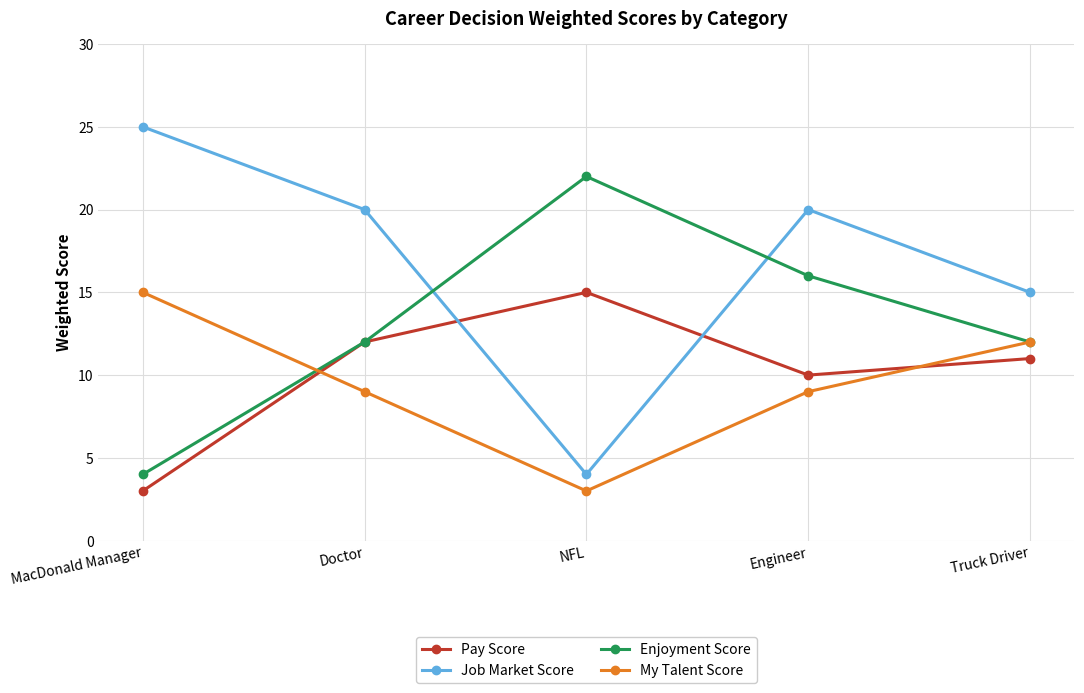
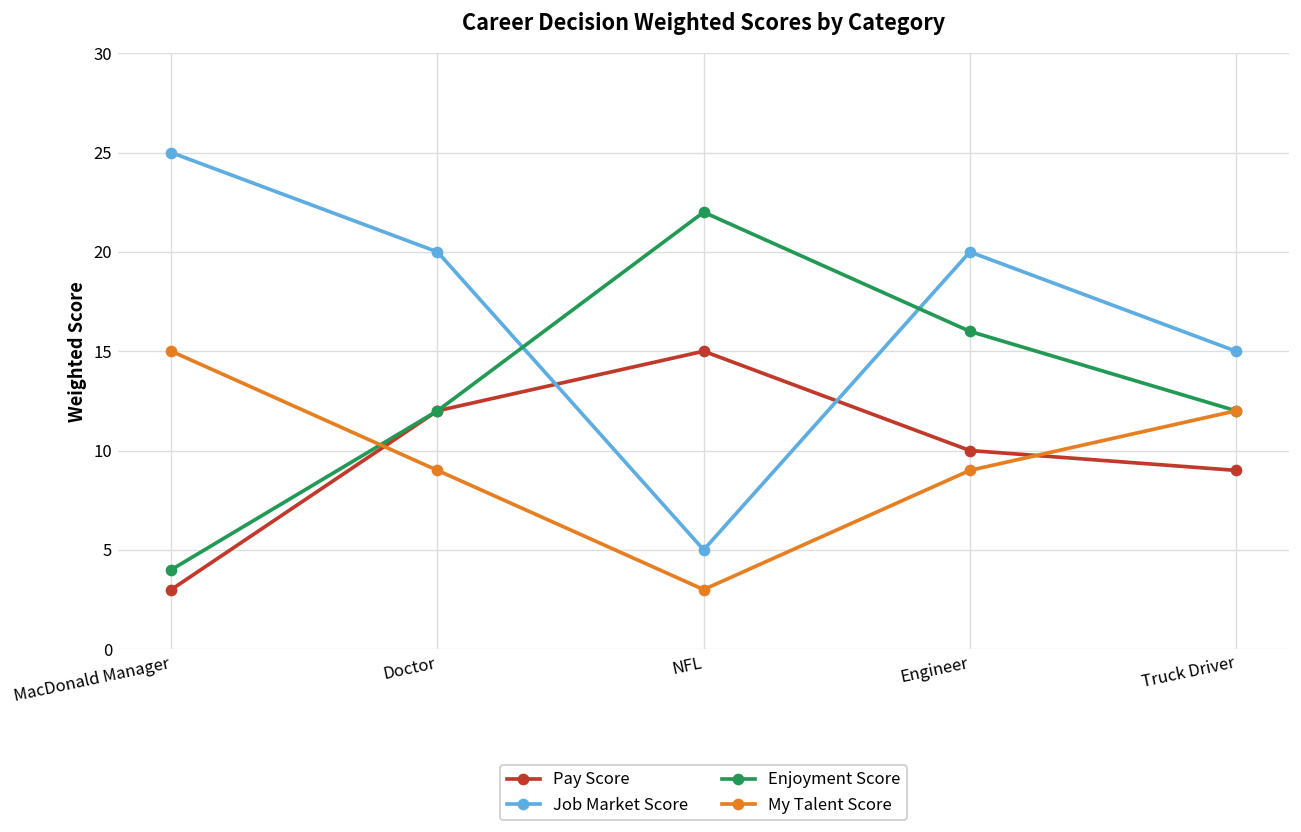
Job Market Score, NFL: 4 -> 5
Pay Score, Truck Driver: 11 -> 9
